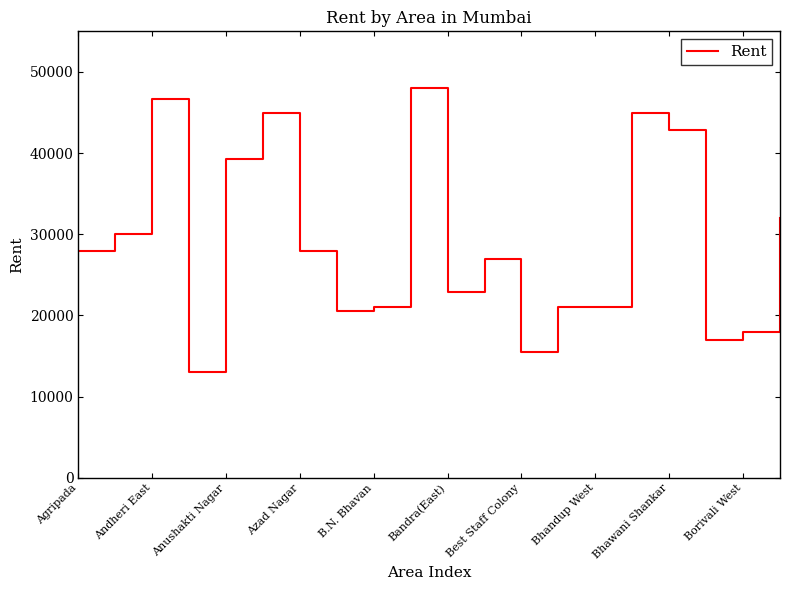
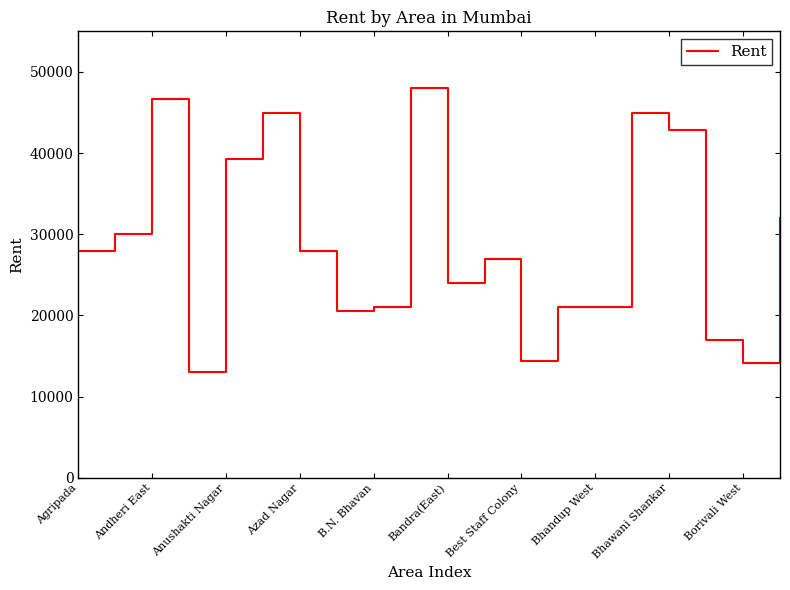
Bandra(East): 23000 -> 24000
Best Staff Colony: 16000 -> 14000
Borivali West: 18000 -> 14000
